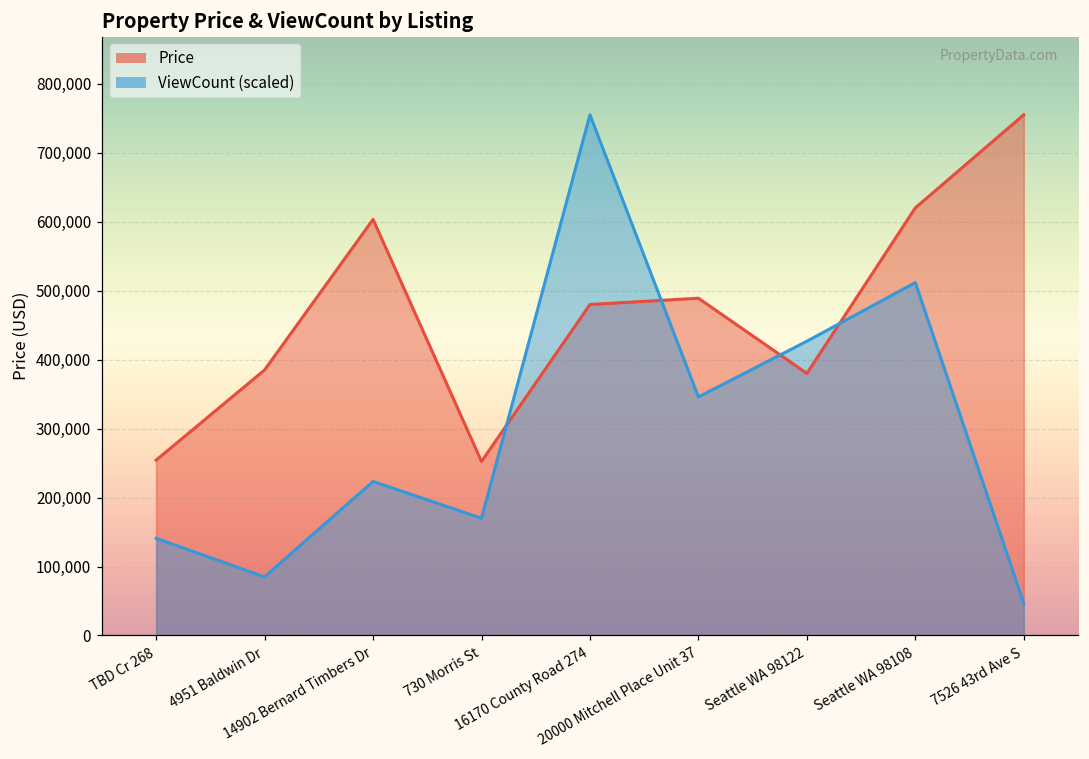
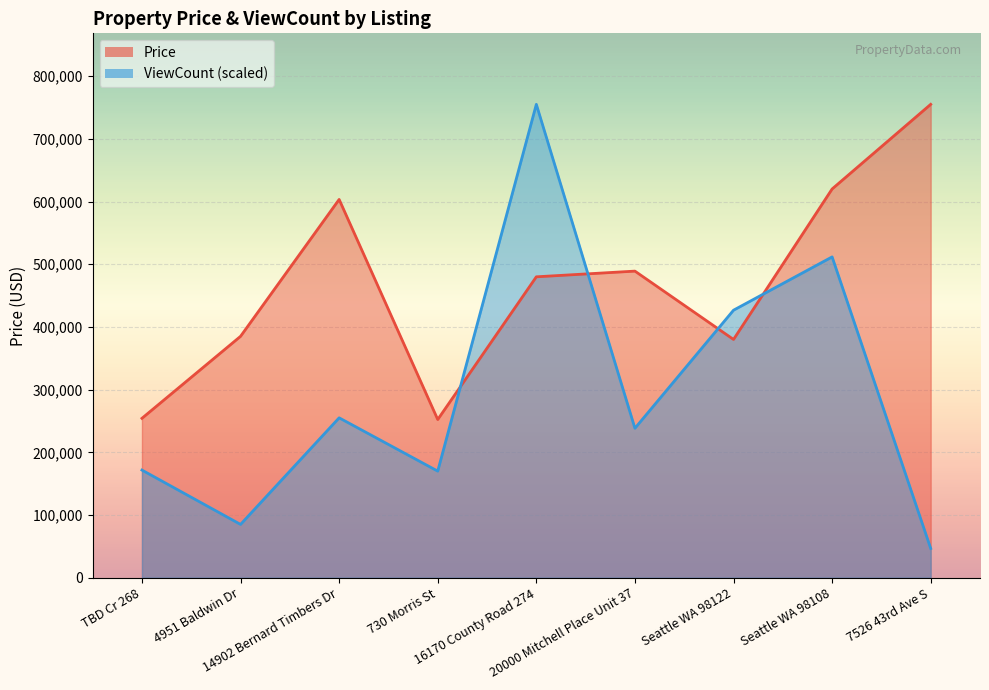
ViewCount (scaled), TBD Cr 268: 140,000 -> 170,000
ViewCount (scaled), 14902 Bernard Timbers Dr: 220,000 -> 260,000
ViewCount (scaled), 20000 Mitchell Place Unit 37: 350,000 -> 240,000
